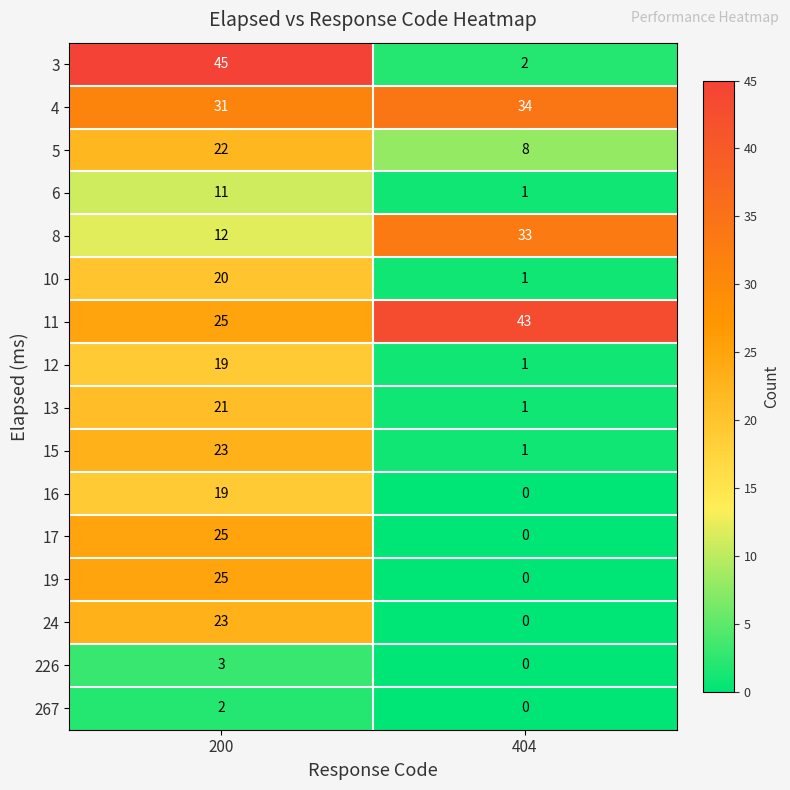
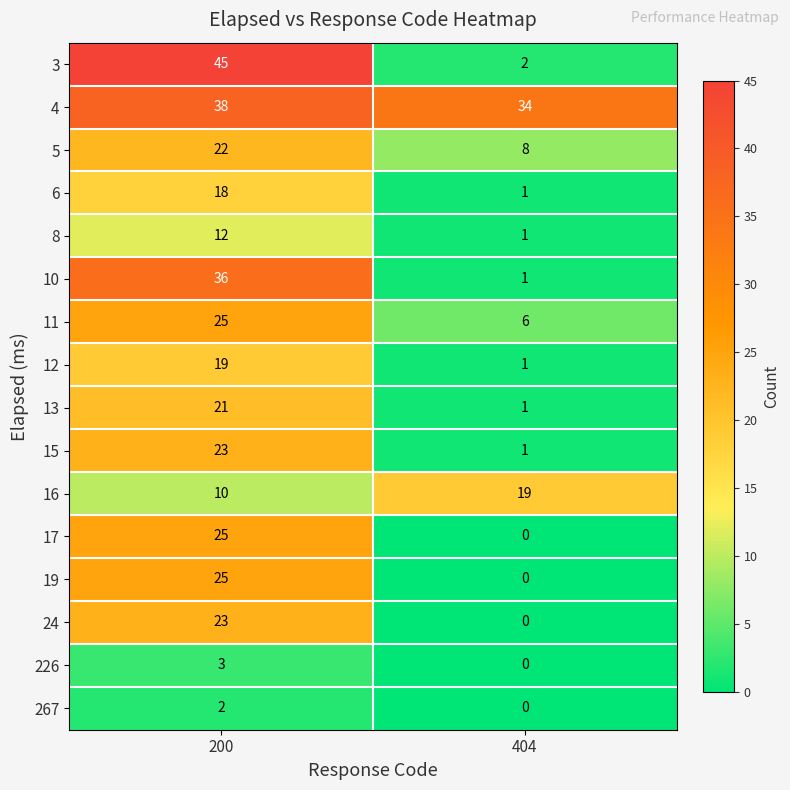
4, 200: 31 -> 38
6, 200: 11 -> 18
8, 404: 33 -> 1
10, 200: 20 -> 36
11, 404: 43 -> 6
16, 200: 19 -> 10
16, 404: 0 -> 19
